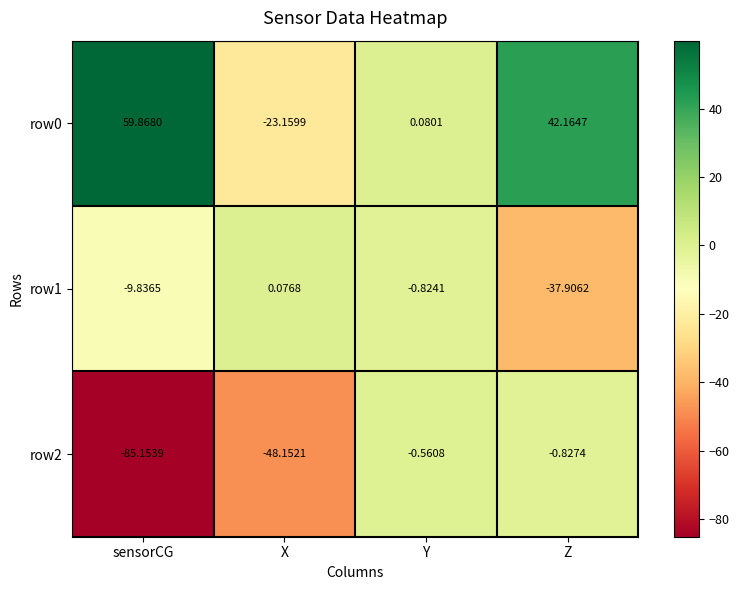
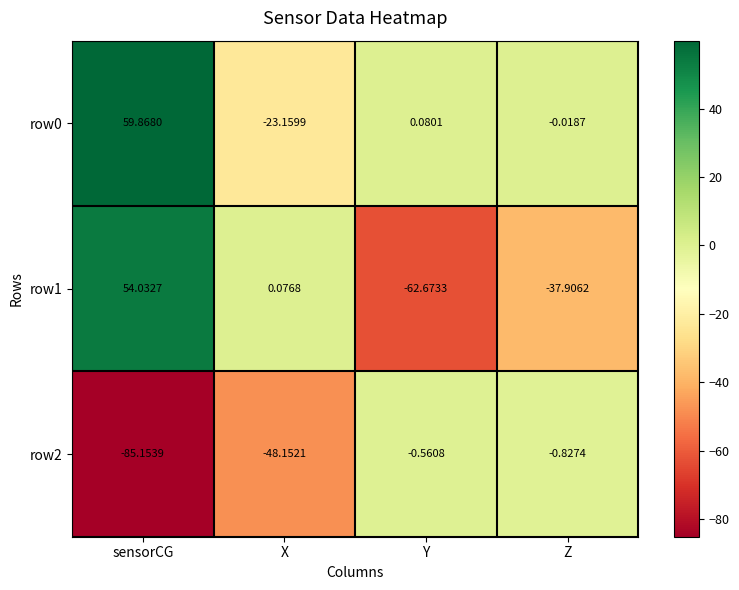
row0, Z: 42.1647 -> -0.0187
row1, sensorCG: -9.8365 -> 54.0327
row1, Y: -0.8241 -> -62.6733
